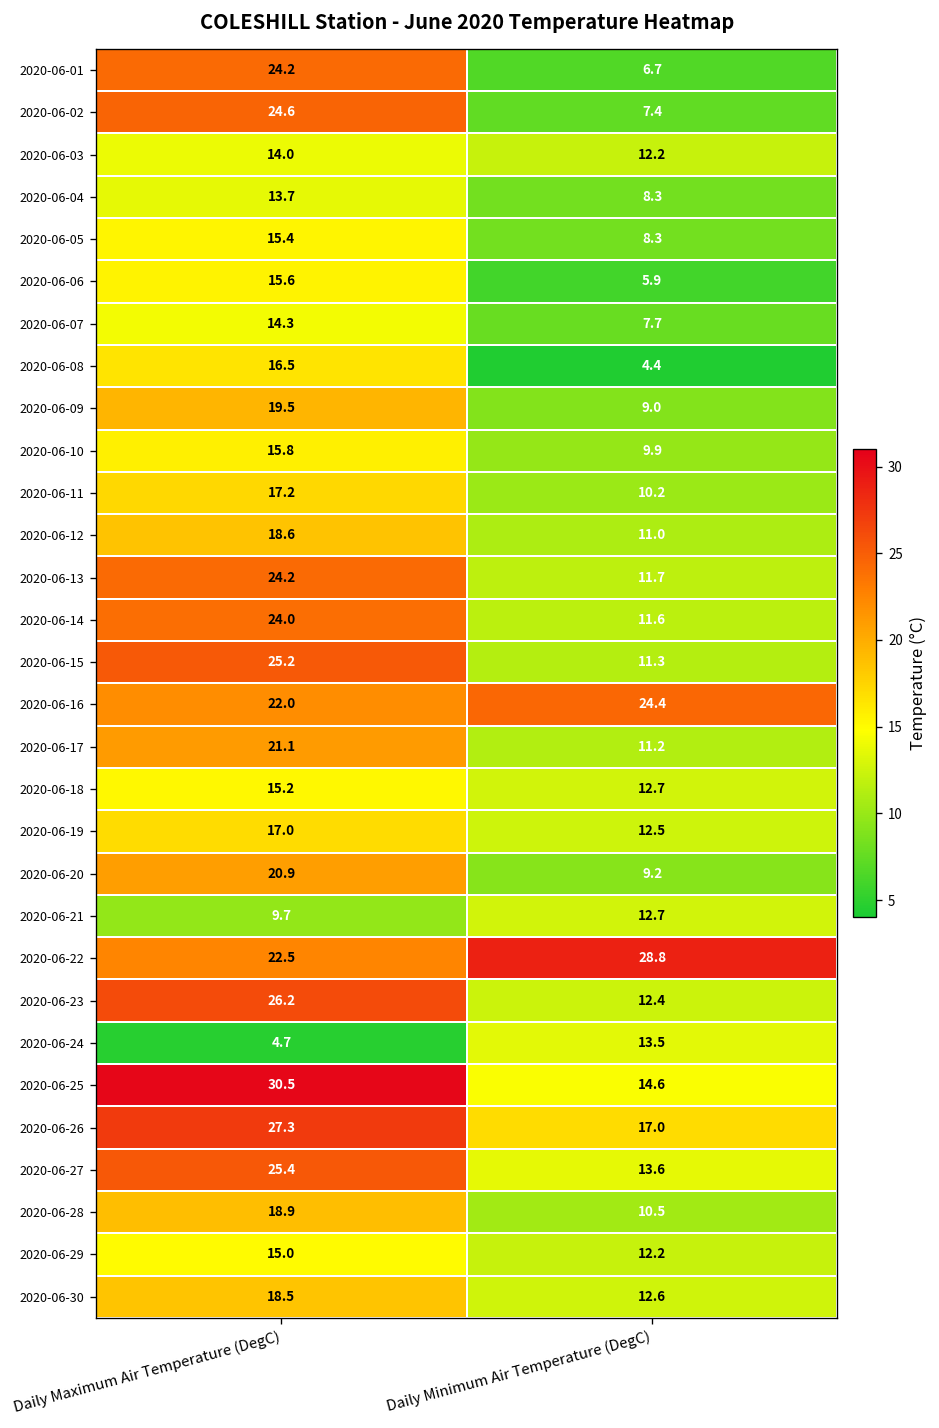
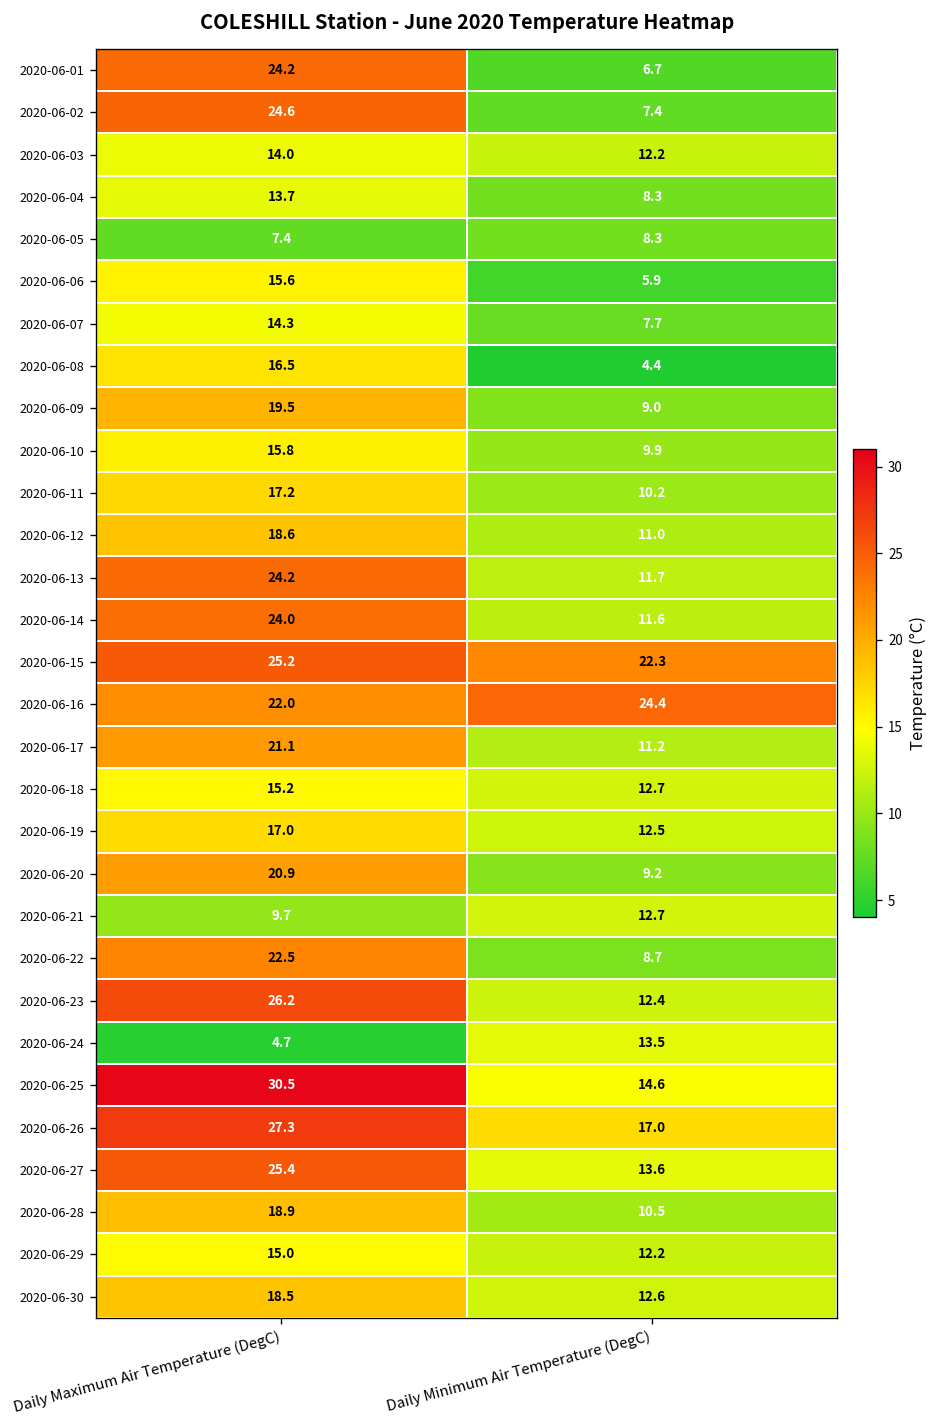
2020-06-05, Daily Maximum Air Temperature (DegC): 15.4 -> 7.4
2020-06-15, Daily Minimum Air Temperature (DegC): 11.3 -> 22.3
2020-06-22, Daily Minimum Air Temperature (DegC): 28.8 -> 8.7
